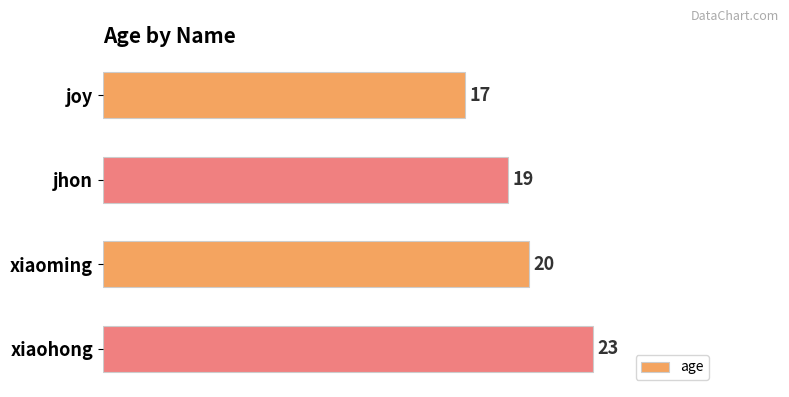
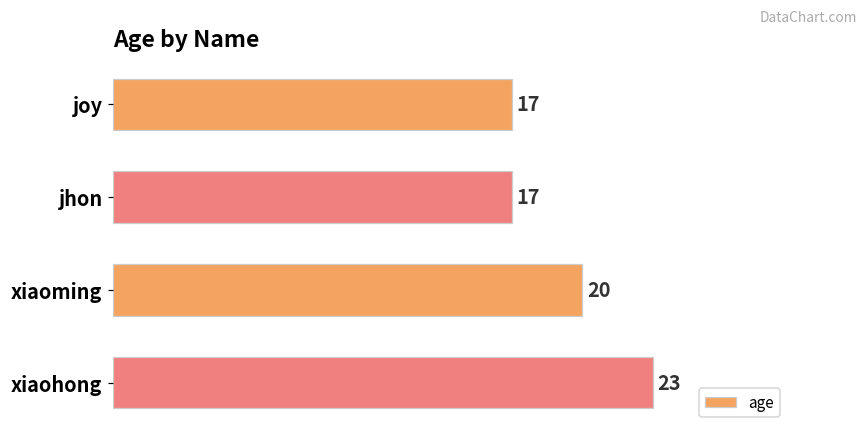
jhon: 19 -> 17
